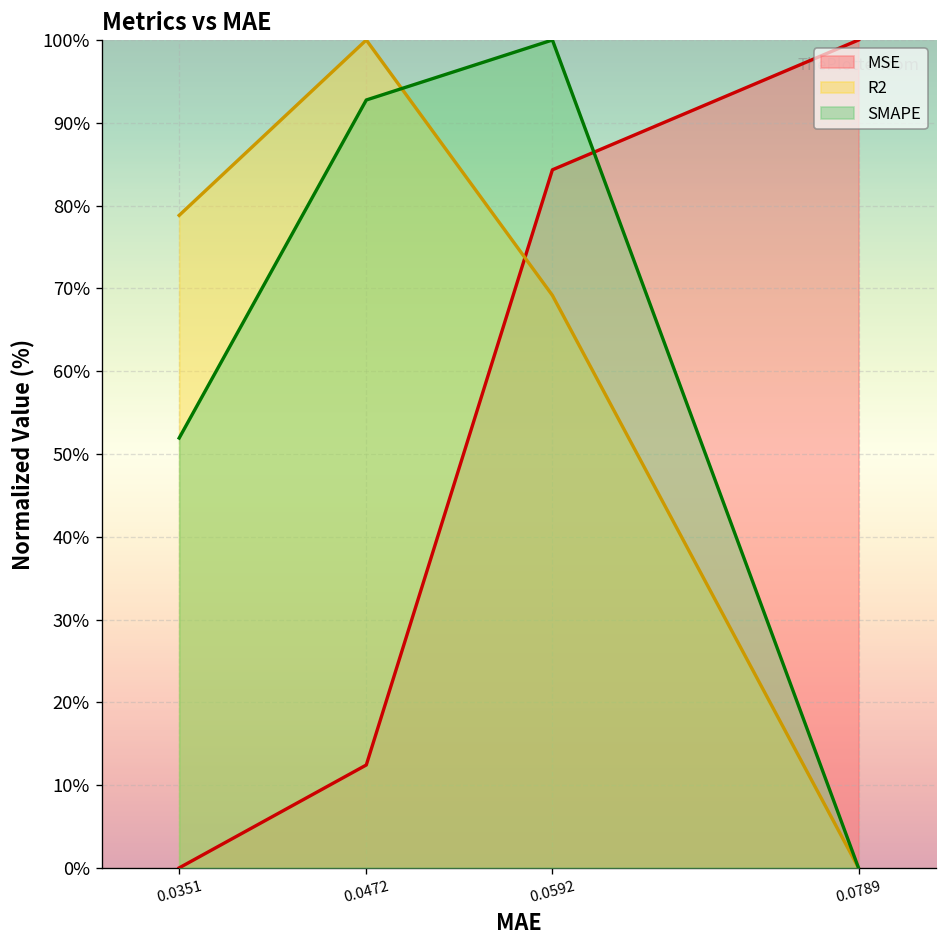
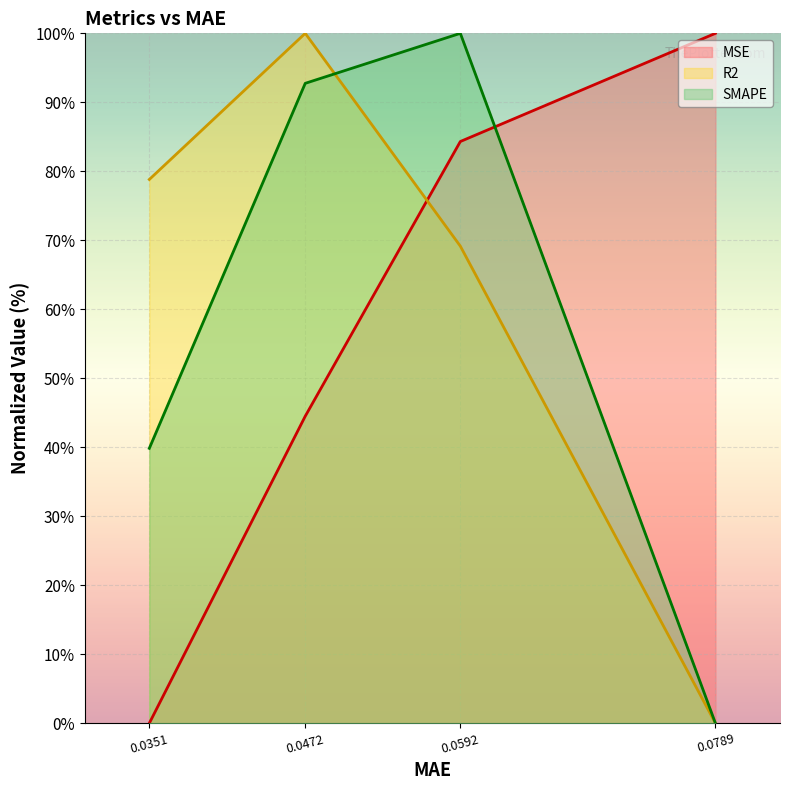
SMAPE, 0.0351: 52% -> 40%
MSE, 0.0472: 12% -> 45%
